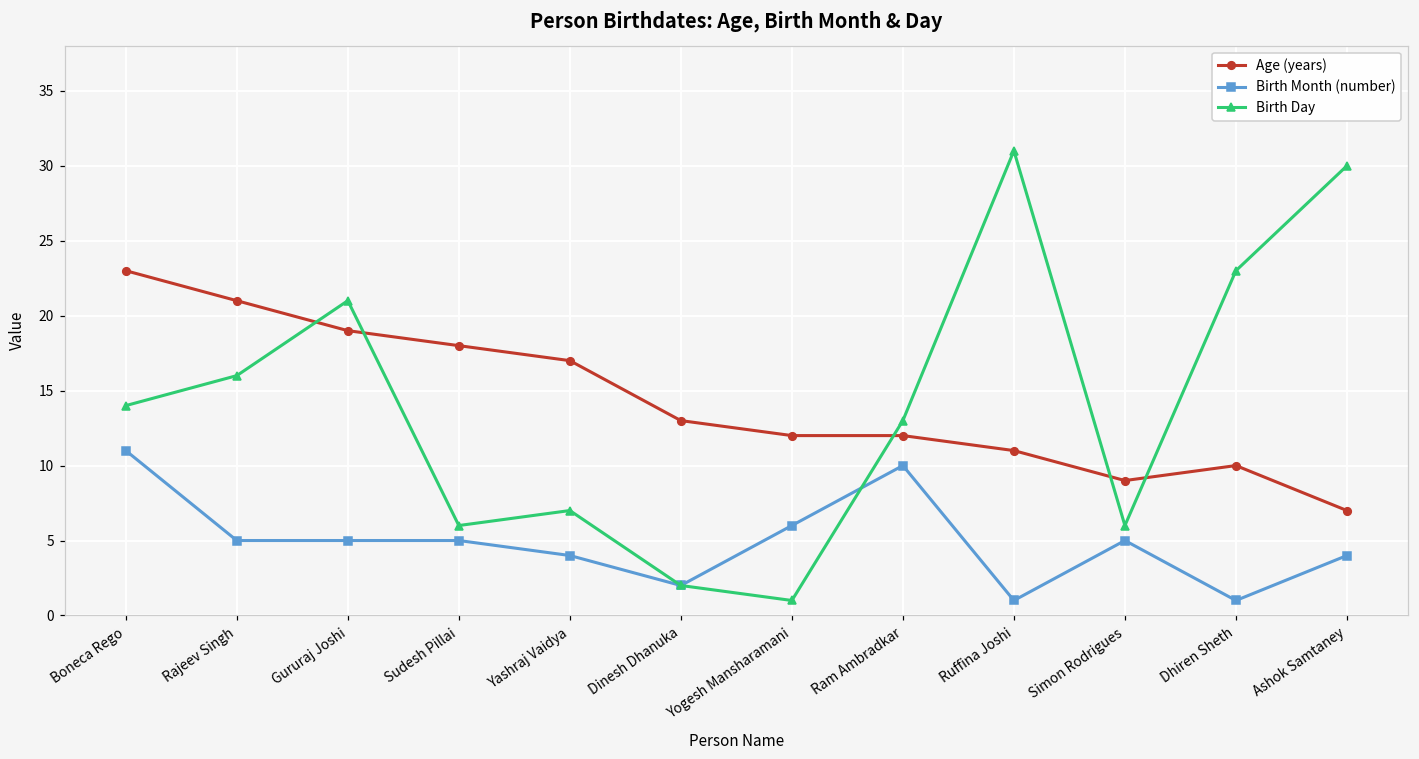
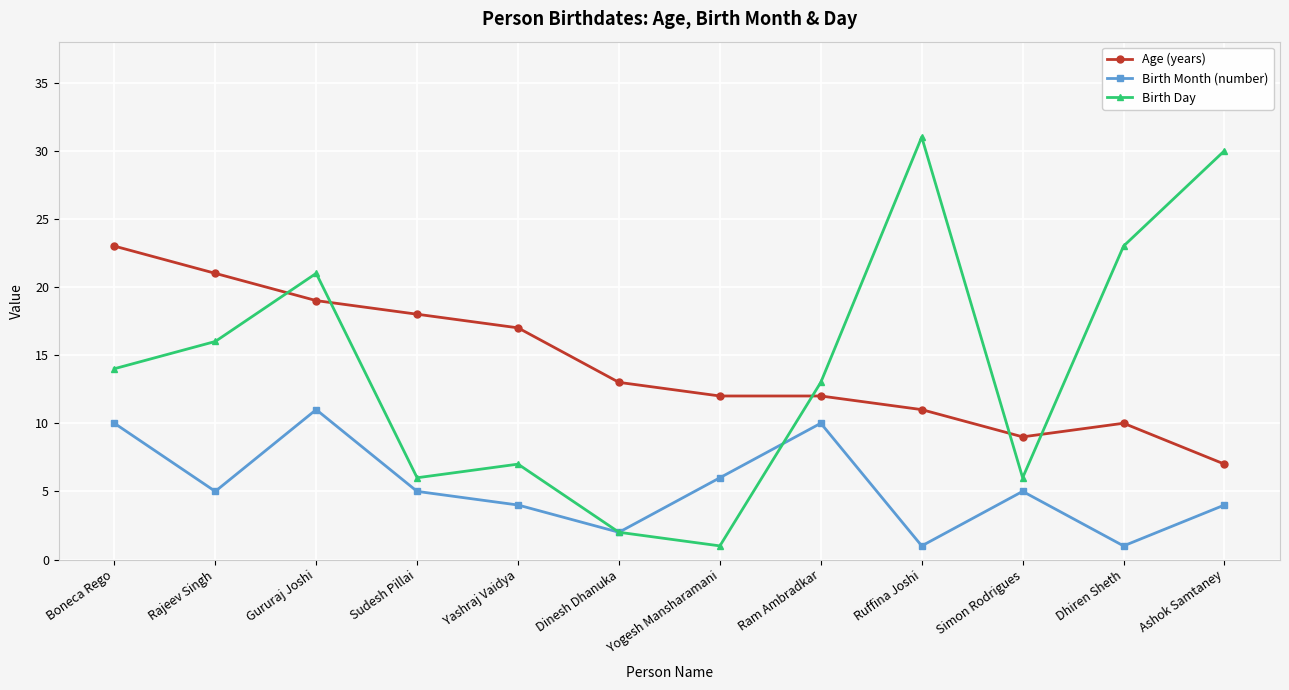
Birth Month (number), Boneca Rego: 11 -> 10
Birth Month (number), Gururaj Joshi: 5 -> 11
